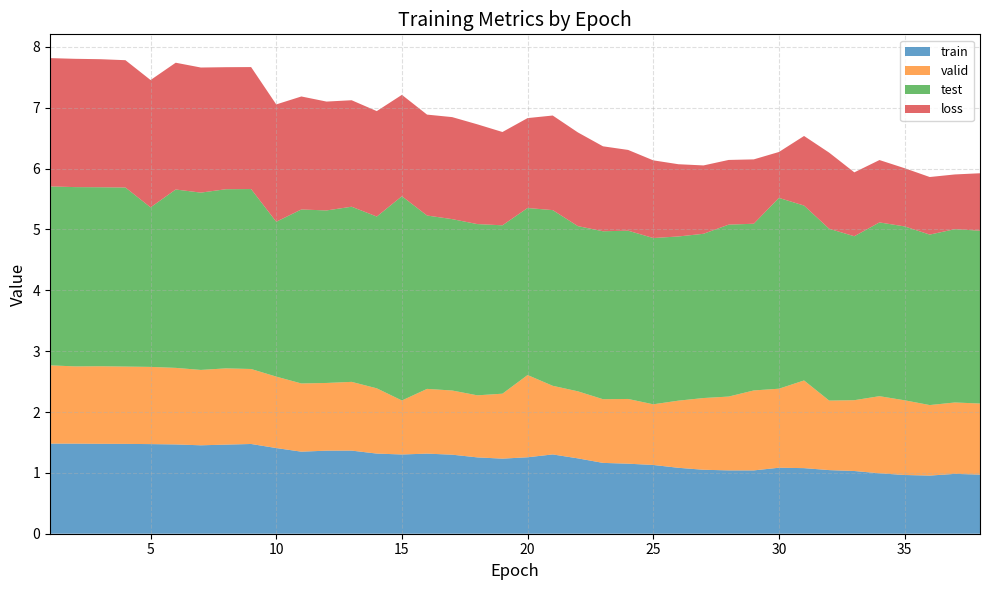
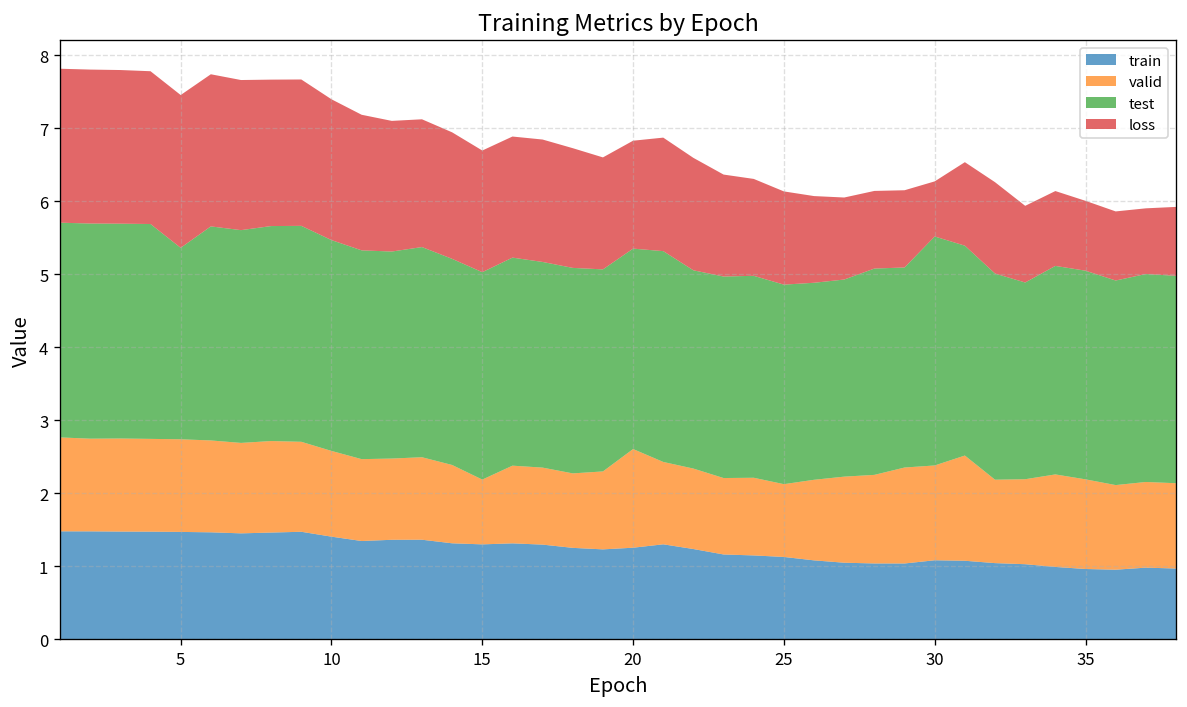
test, 10: 2.5 -> 2.9
test, 15: 3.4 -> 2.8
